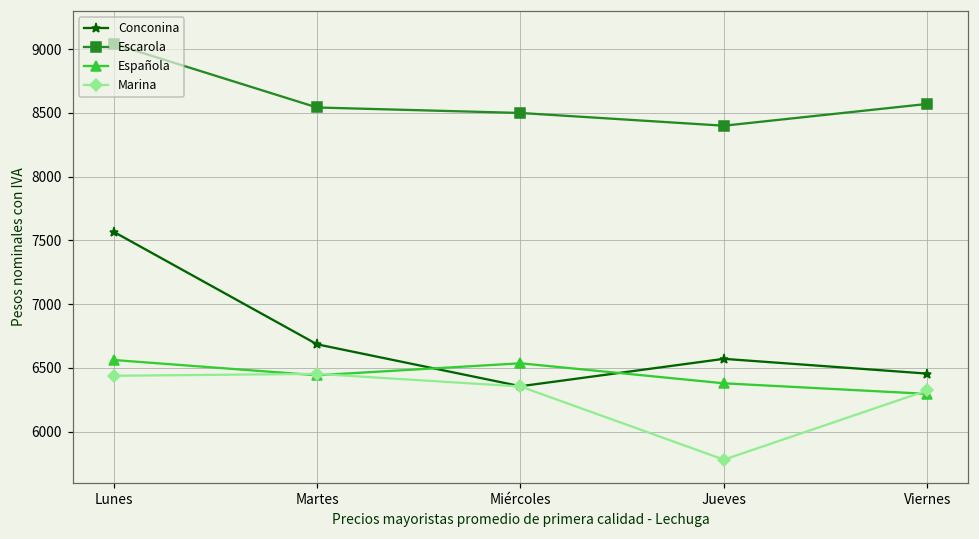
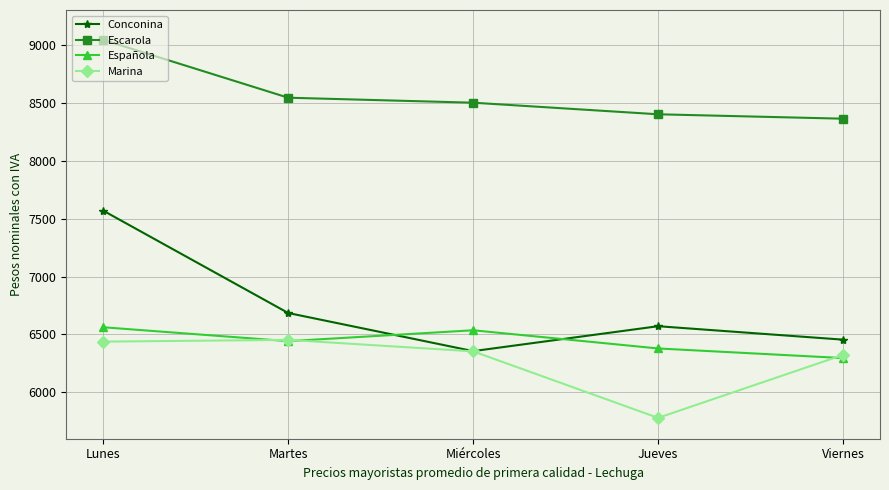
Escarola, Viernes: 8570 -> 8360
